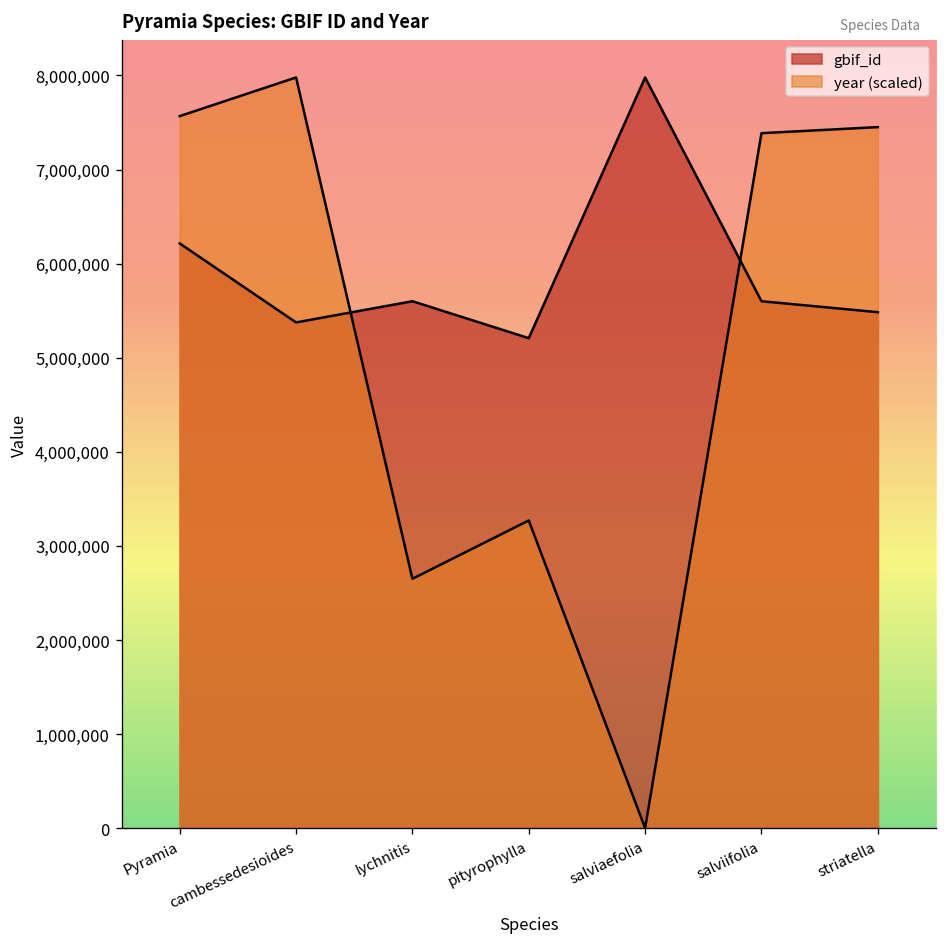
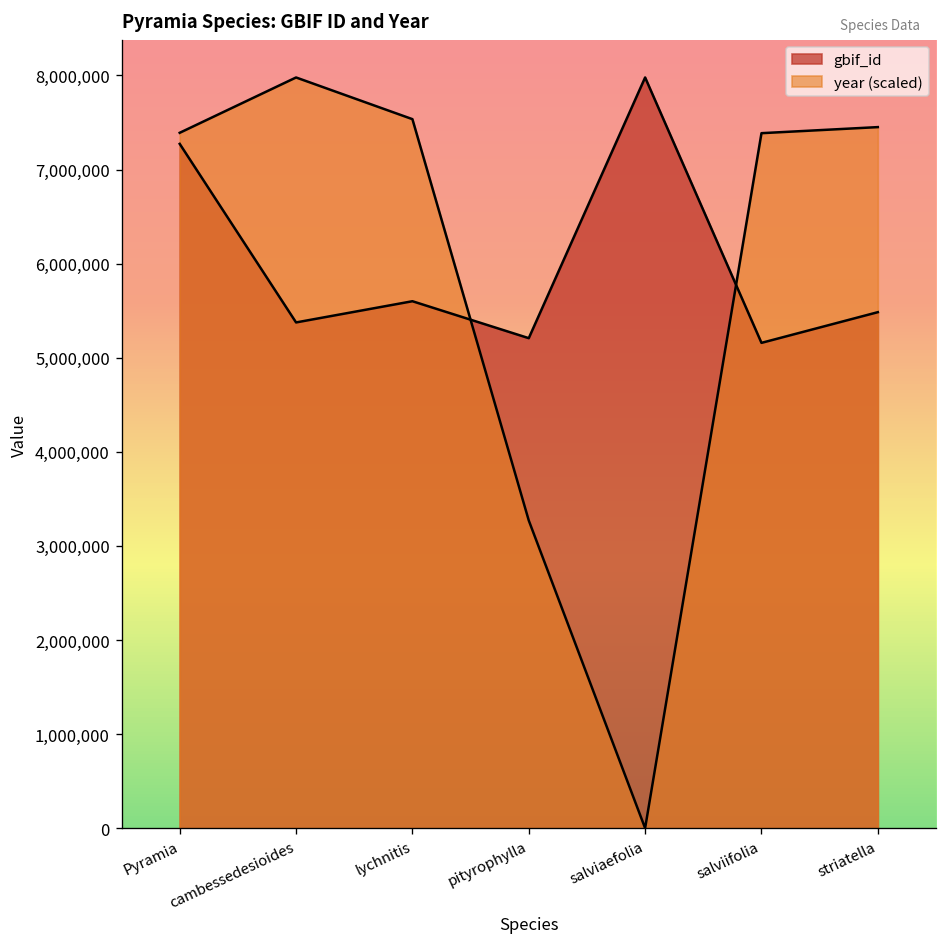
gbif_id, Pyramia: 6,200,000 -> 7,300,000
year (scaled), Pyramia: 7,600,000 -> 7,400,000
year (scaled), lychnitis: 2,700,000 -> 7,500,000
gbif_id, salviifolia: 5,600,000 -> 5,200,000
